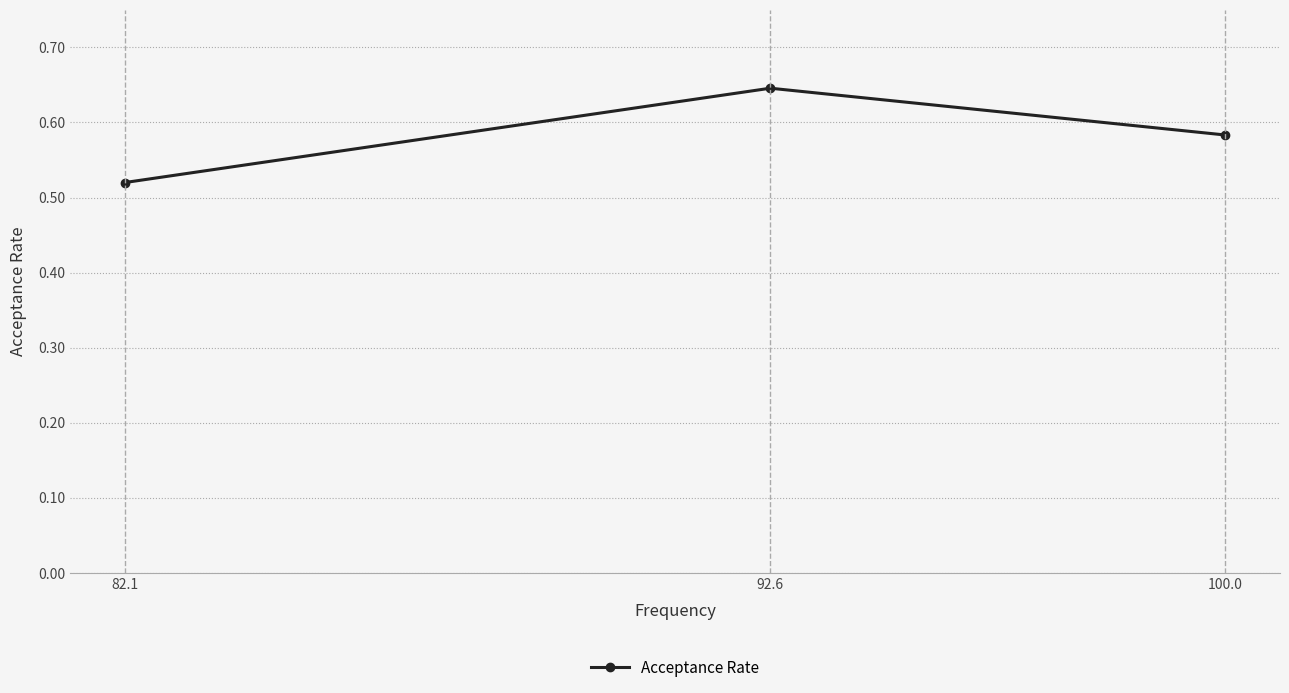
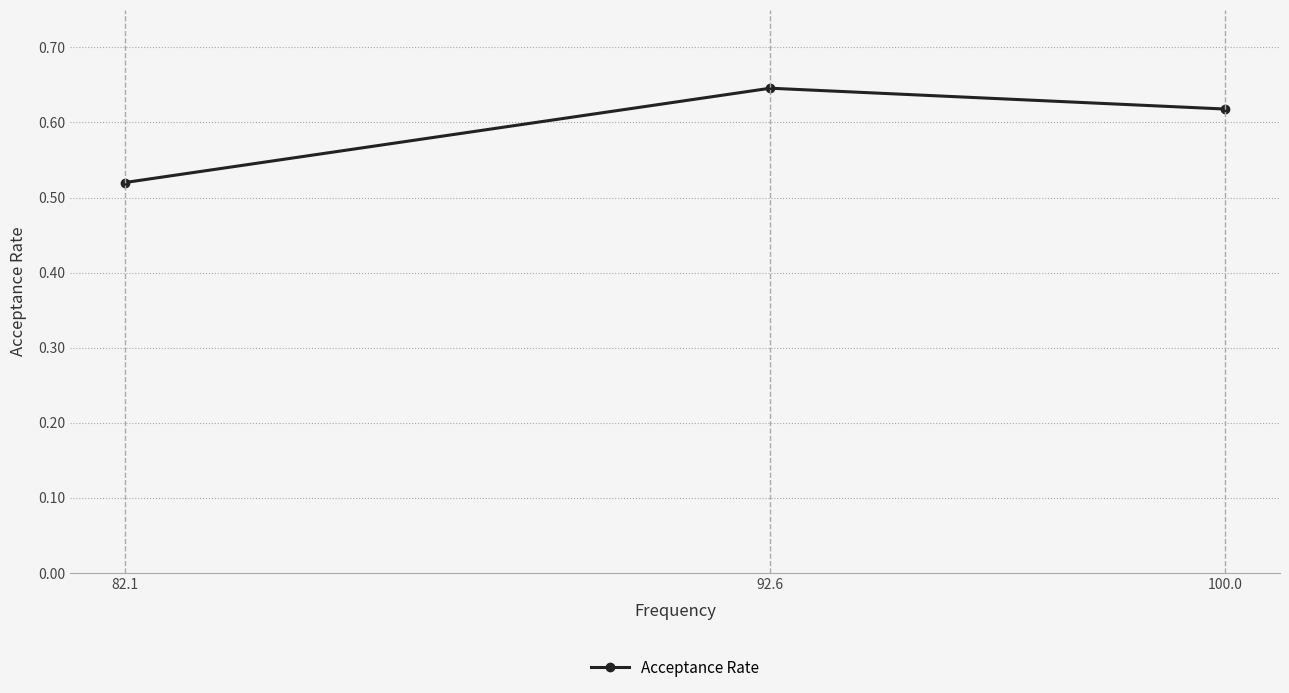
100.0: 0.58 -> 0.62
